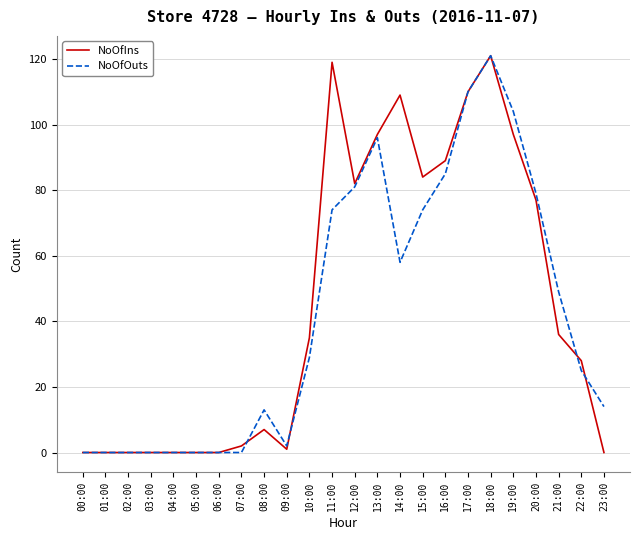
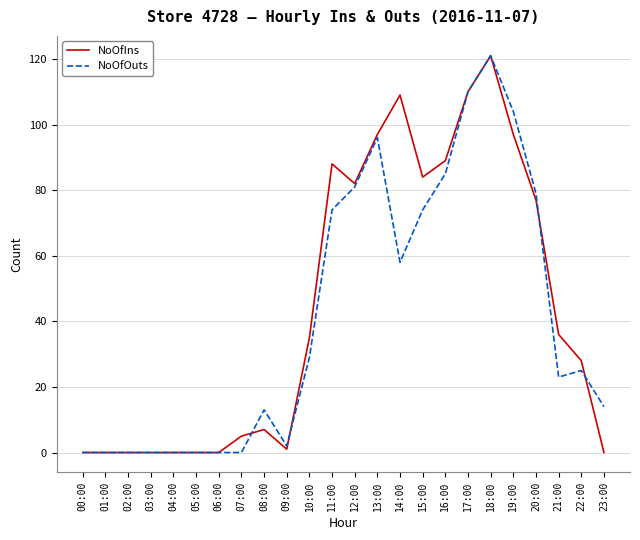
NoOfIns, 07:00: 2 -> 5
NoOfIns, 11:00: 119 -> 88
NoOfOuts, 21:00: 49 -> 23
